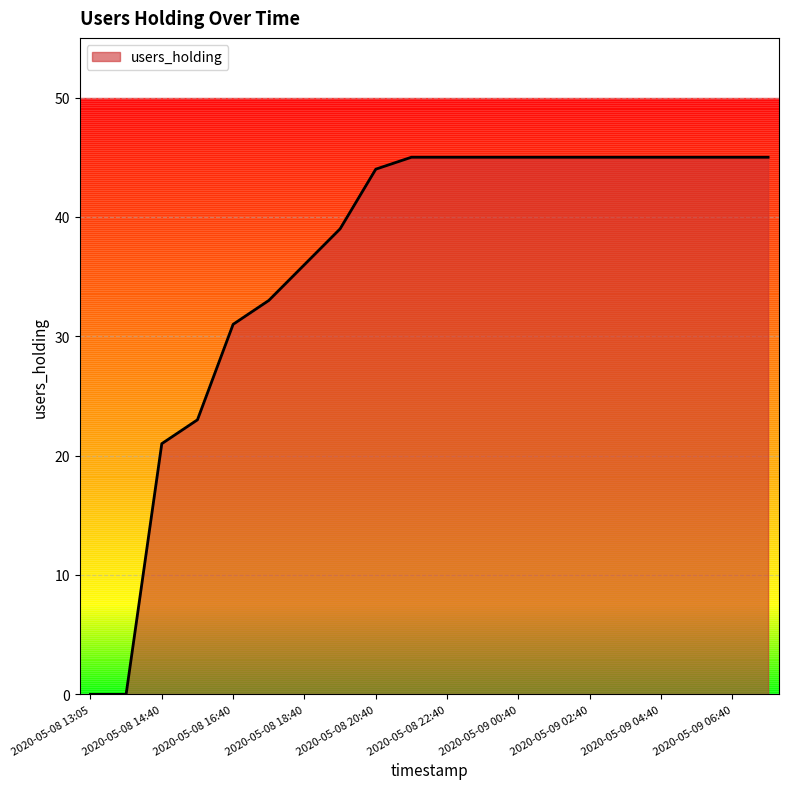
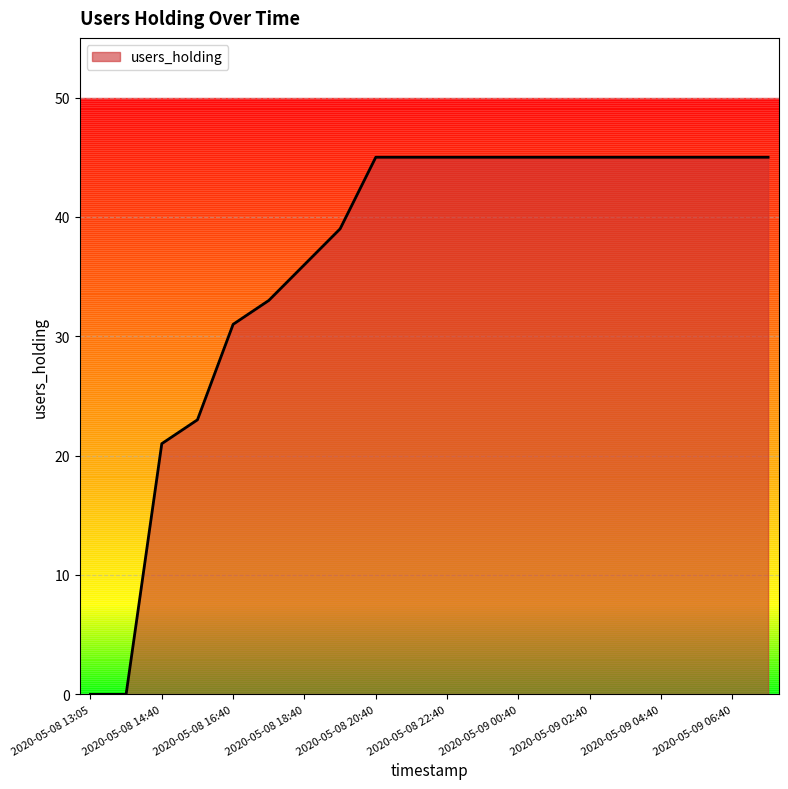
2020-05-08 20:40: 44 -> 45
